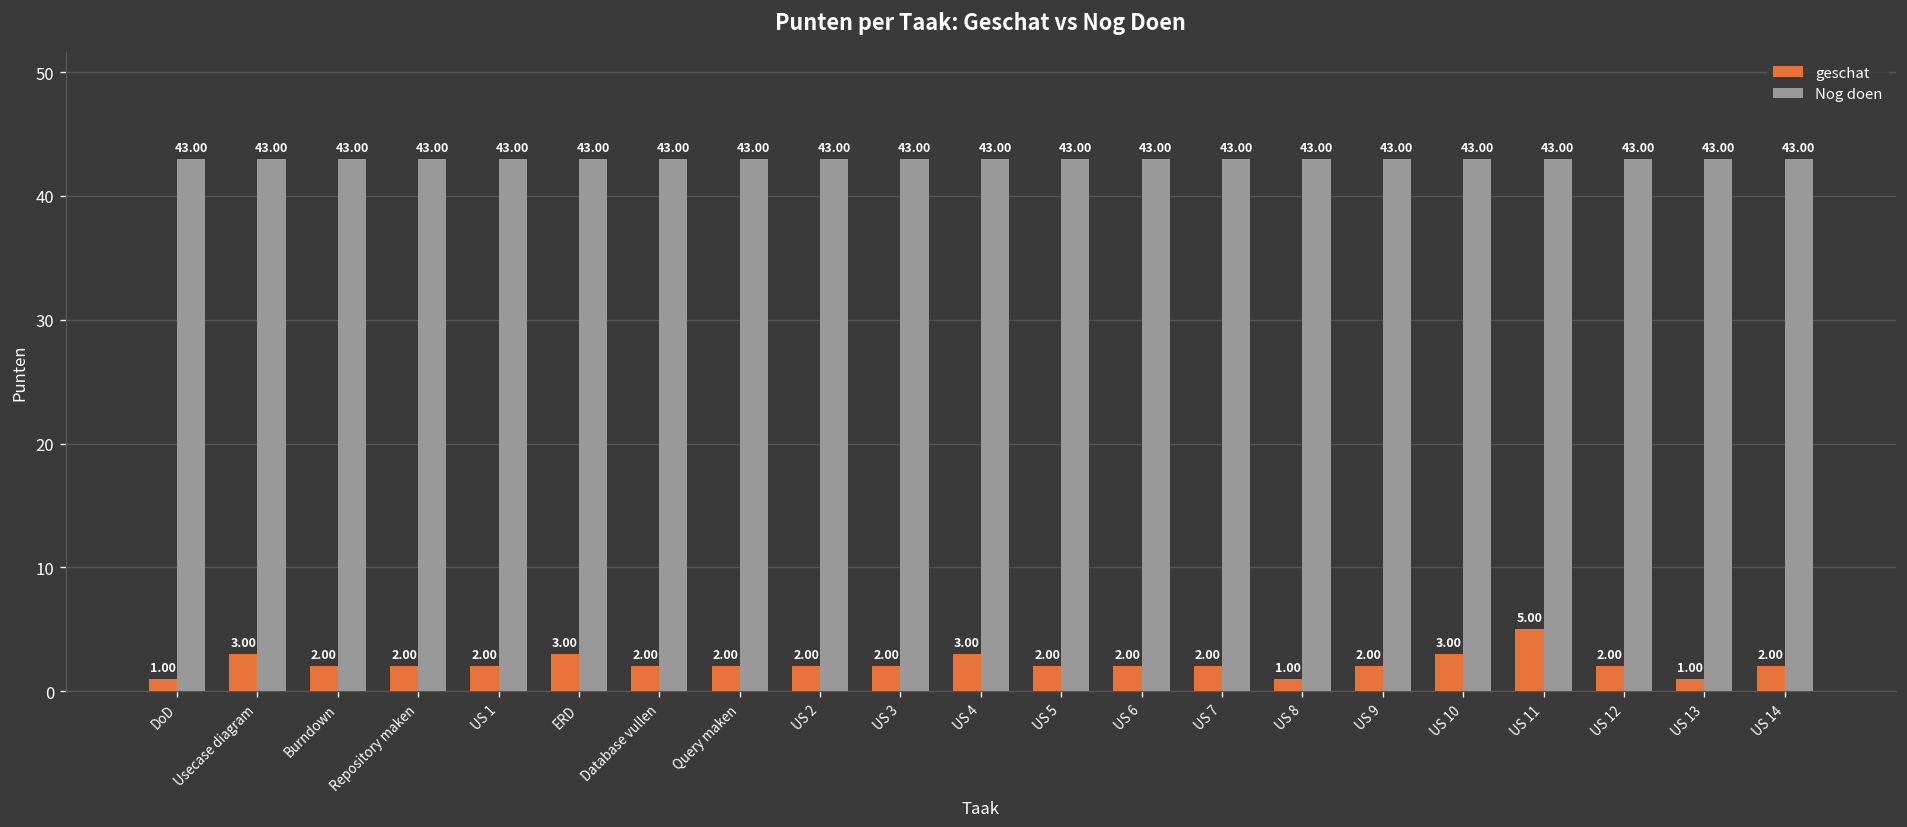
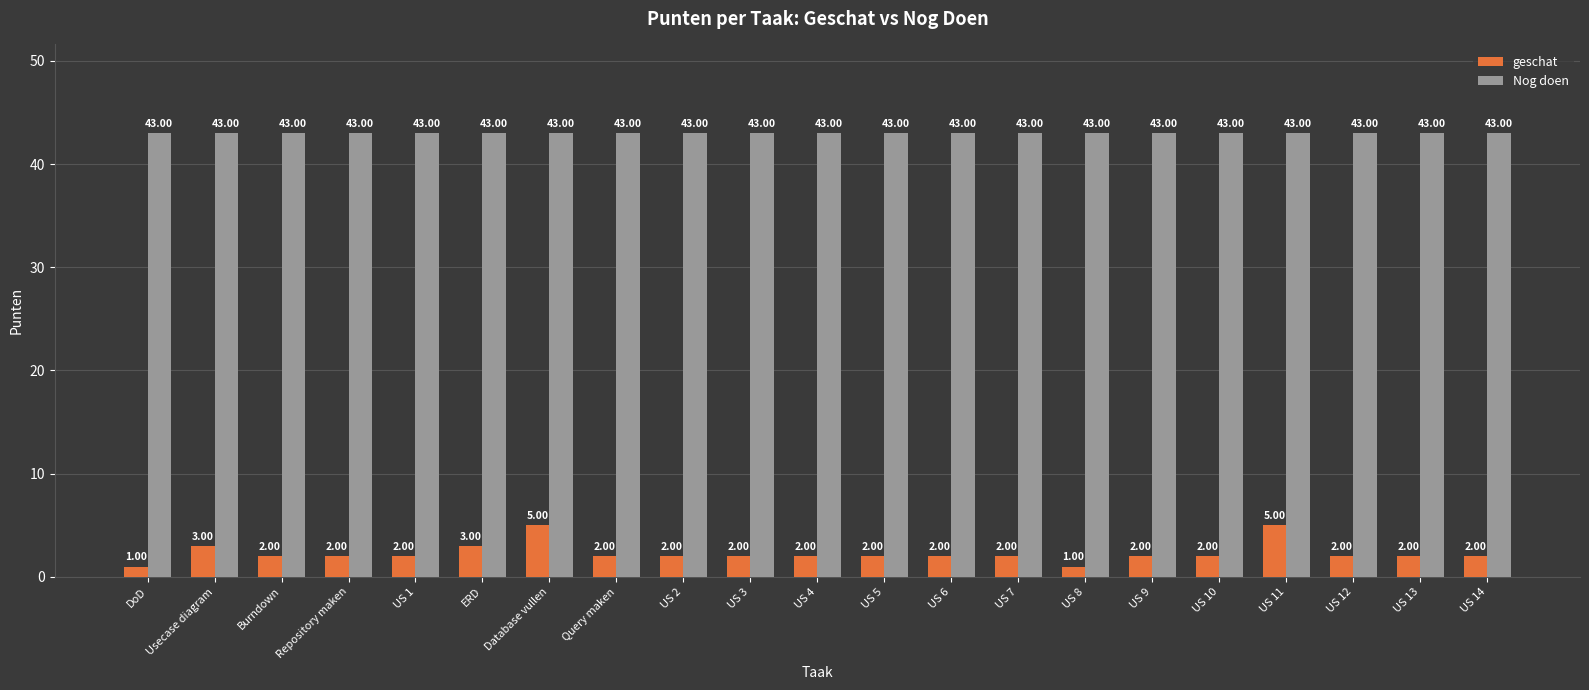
geschat, Database vullen: 2.00 -> 5.00
geschat, US 4: 3.00 -> 2.00
geschat, US 10: 3.00 -> 2.00
geschat, US 13: 1.00 -> 2.00
